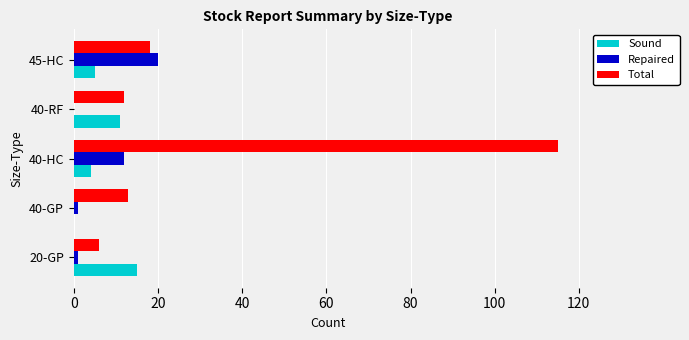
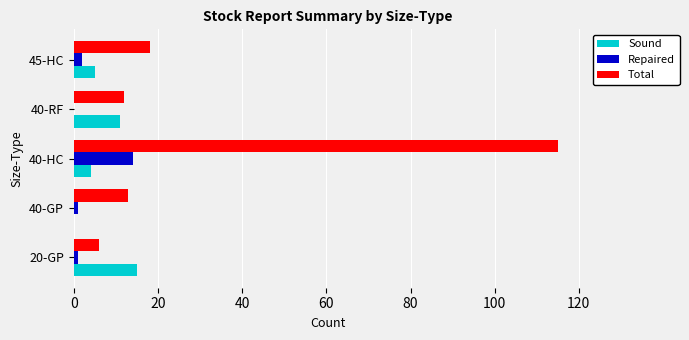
Repaired, 45-HC: 20 -> 2
Repaired, 40-HC: 12 -> 14
